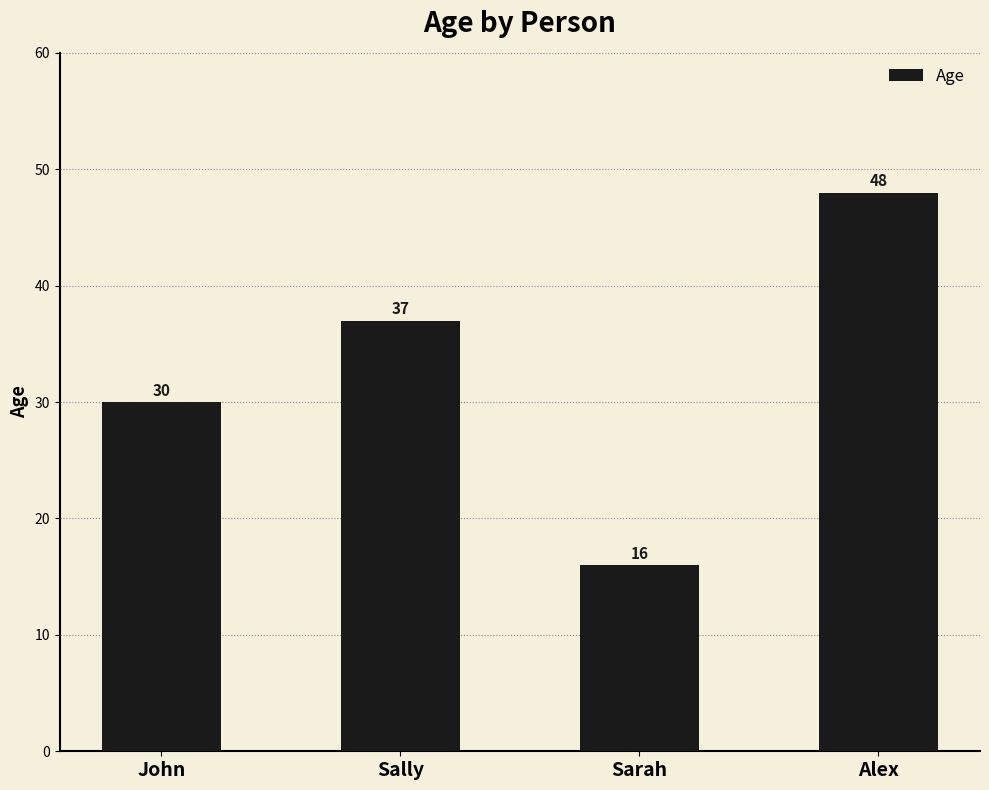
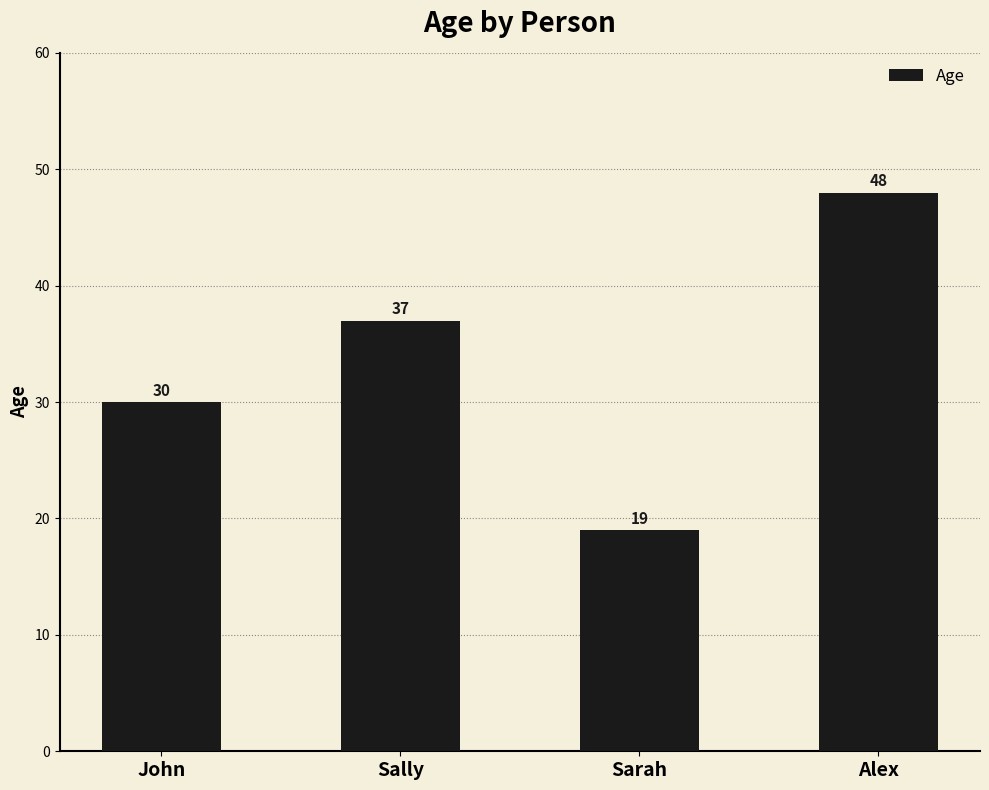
Sarah: 16 -> 19
